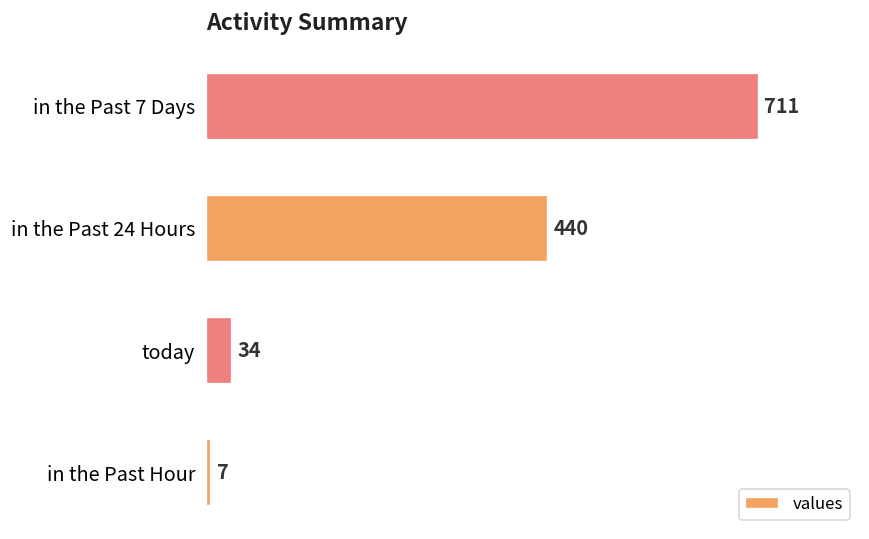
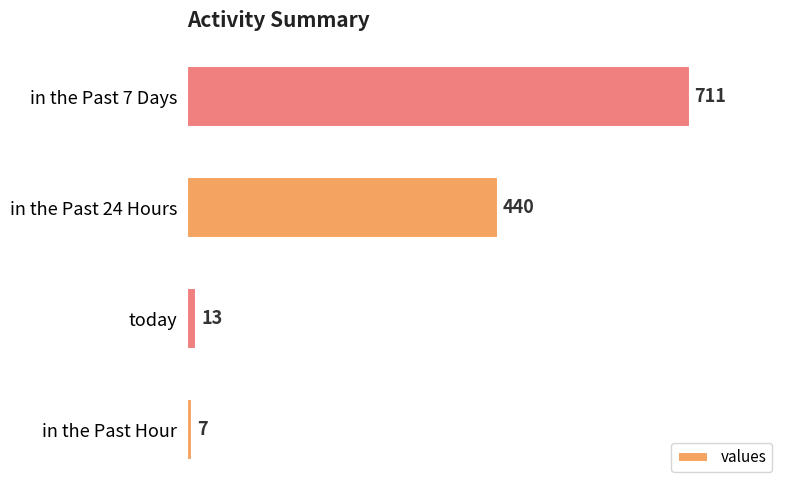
today: 34 -> 13
